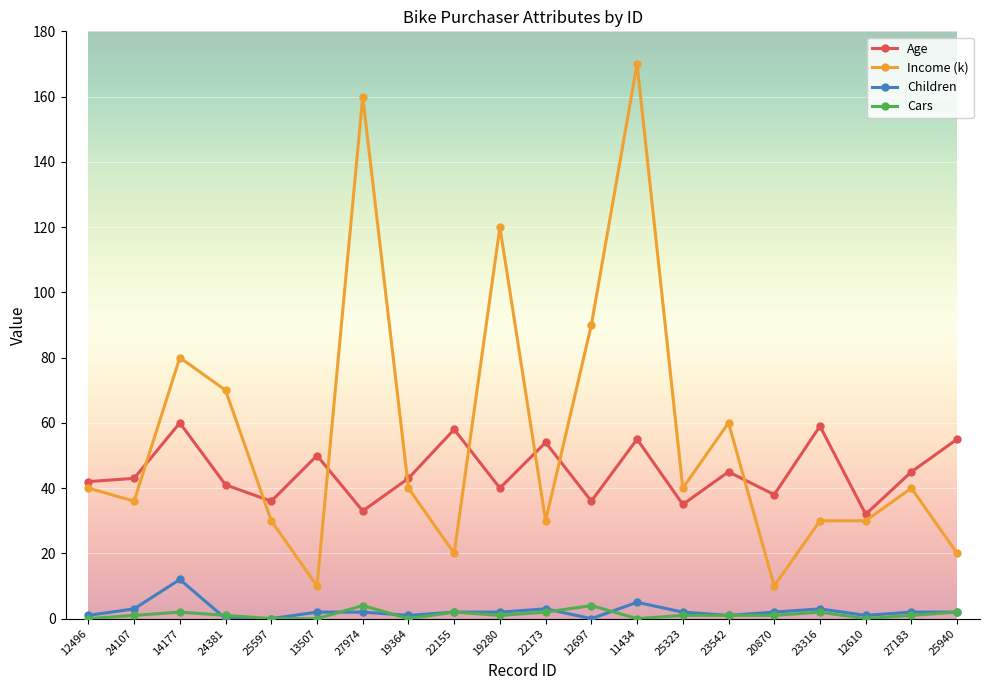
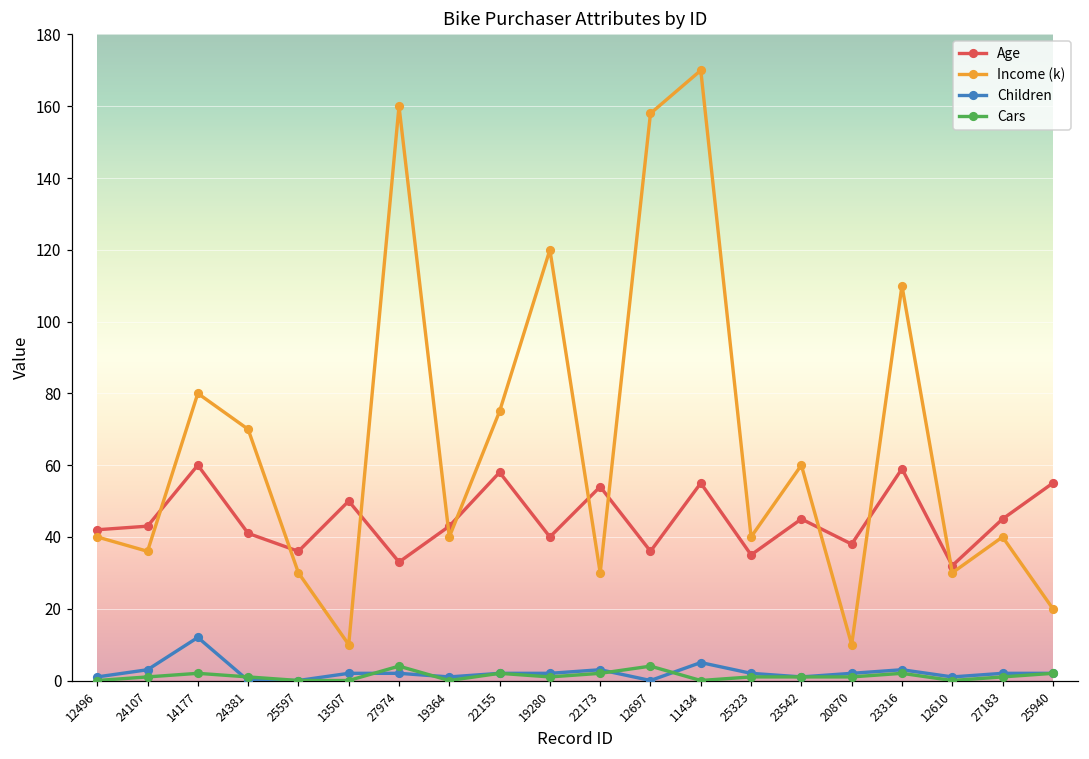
Income (k), 22155: 20 -> 75
Income (k), 12697: 90 -> 158
Income (k), 23316: 30 -> 110
